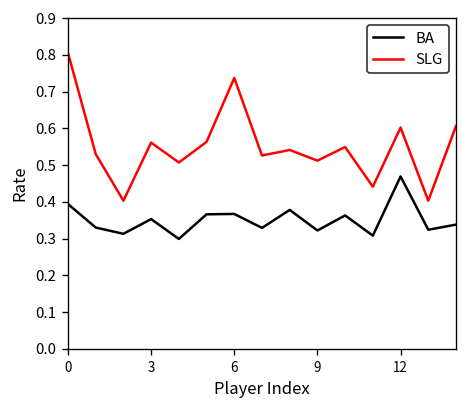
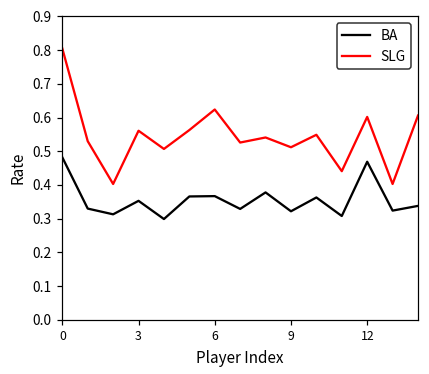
BA, 0: 0.39 -> 0.48
SLG, 6: 0.74 -> 0.62
